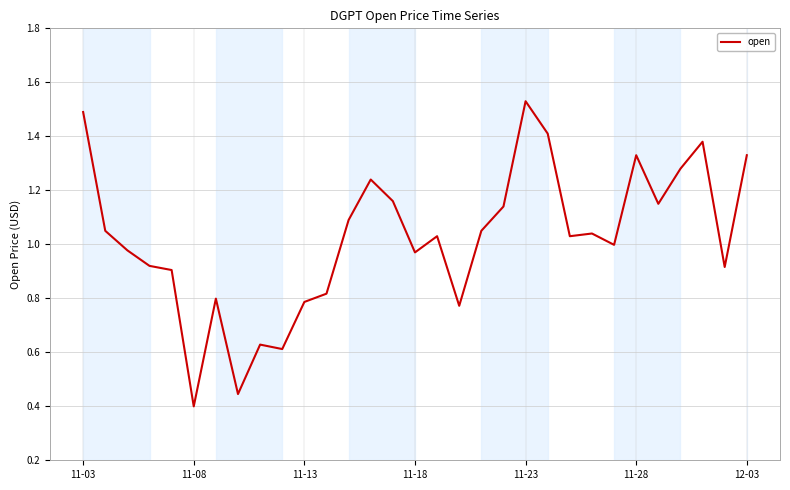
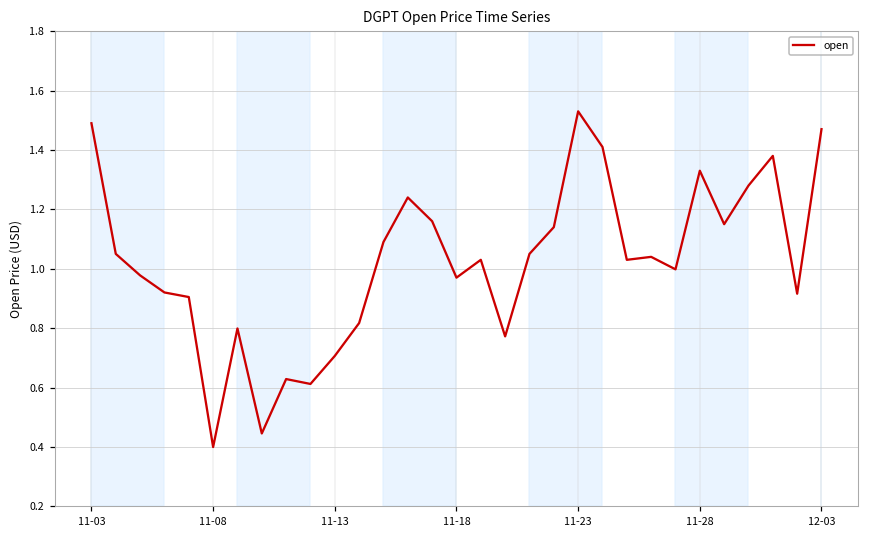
11-13: 0.79 -> 0.71
12-03: 1.33 -> 1.47
